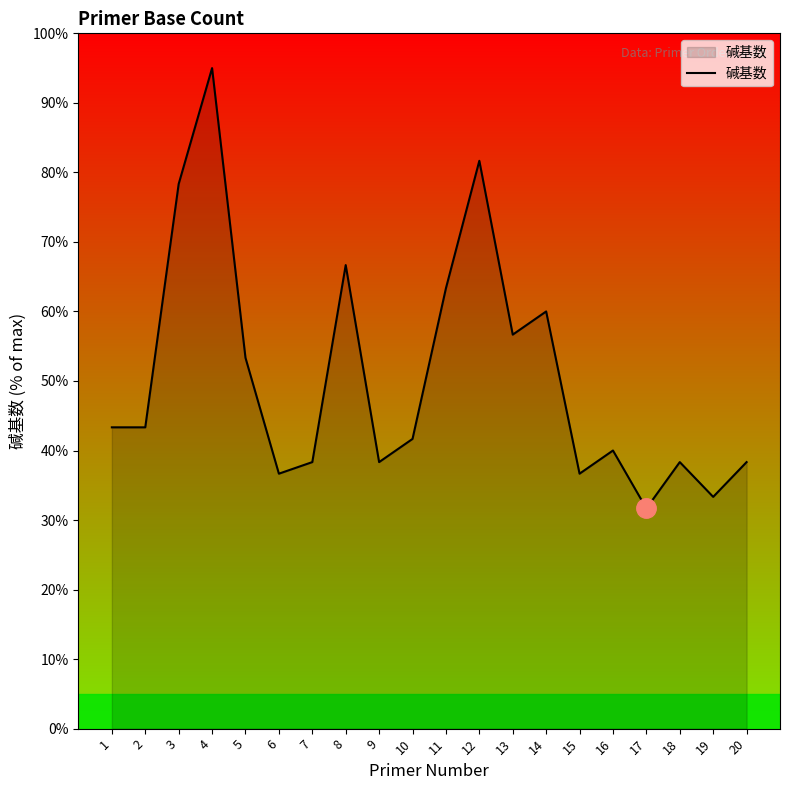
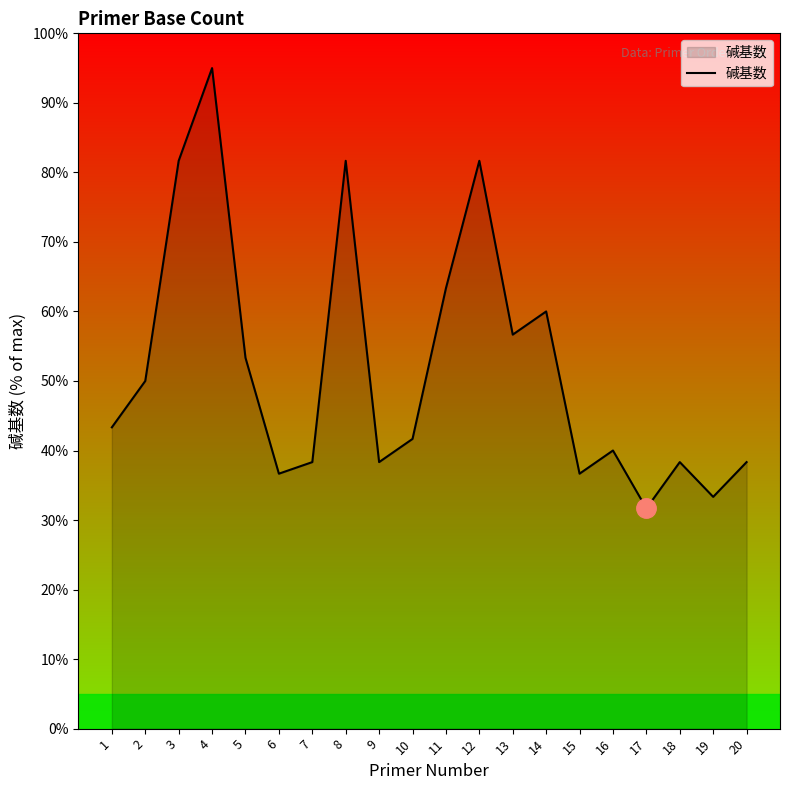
碱基数, 2: 43% -> 50%
碱基数, 3: 78% -> 82%
碱基数, 8: 67% -> 82%
